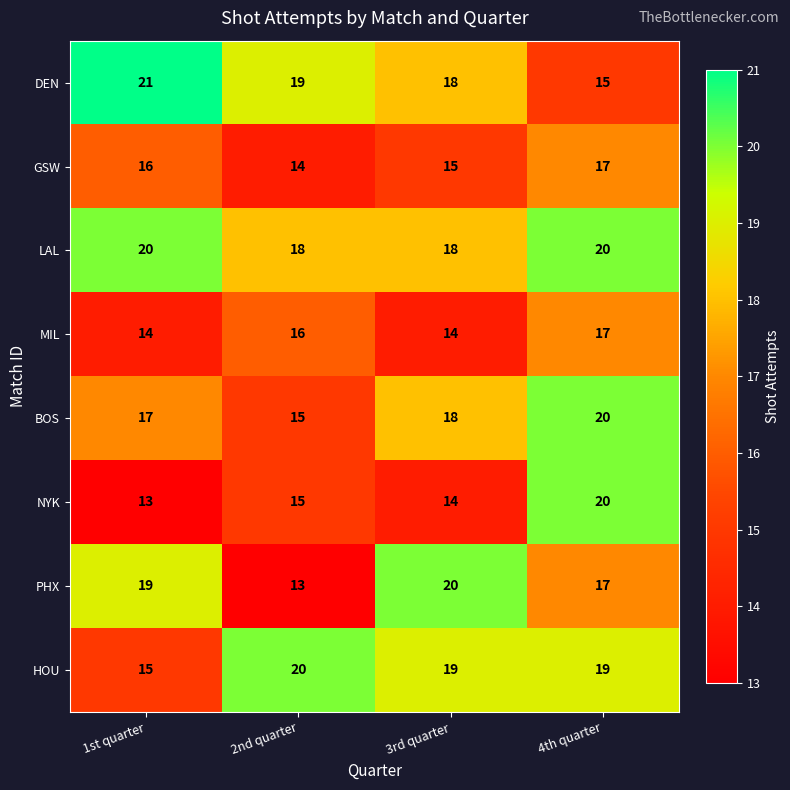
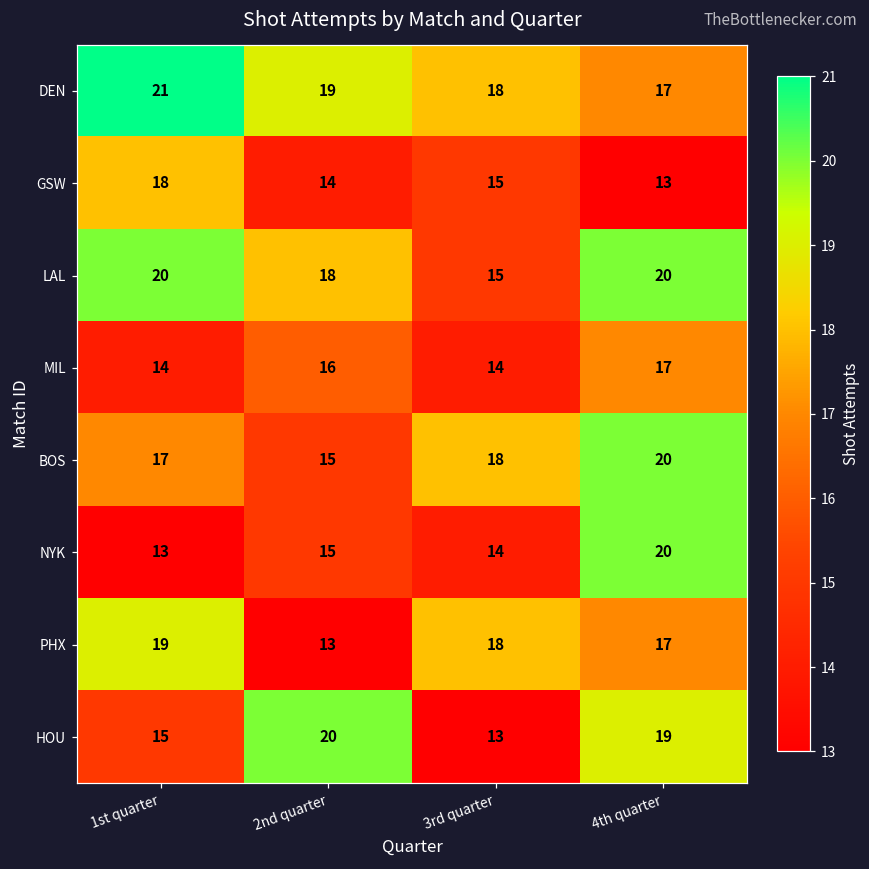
DEN, 4th quarter: 15 -> 17
GSW, 1st quarter: 16 -> 18
GSW, 4th quarter: 17 -> 13
LAL, 3rd quarter: 18 -> 15
PHX, 3rd quarter: 20 -> 18
HOU, 3rd quarter: 19 -> 13
